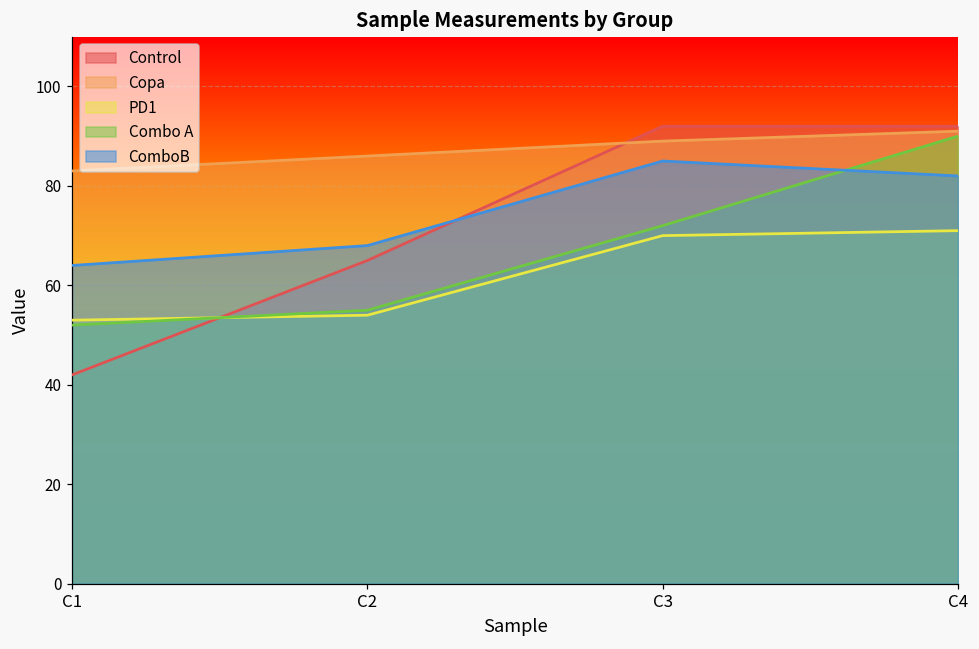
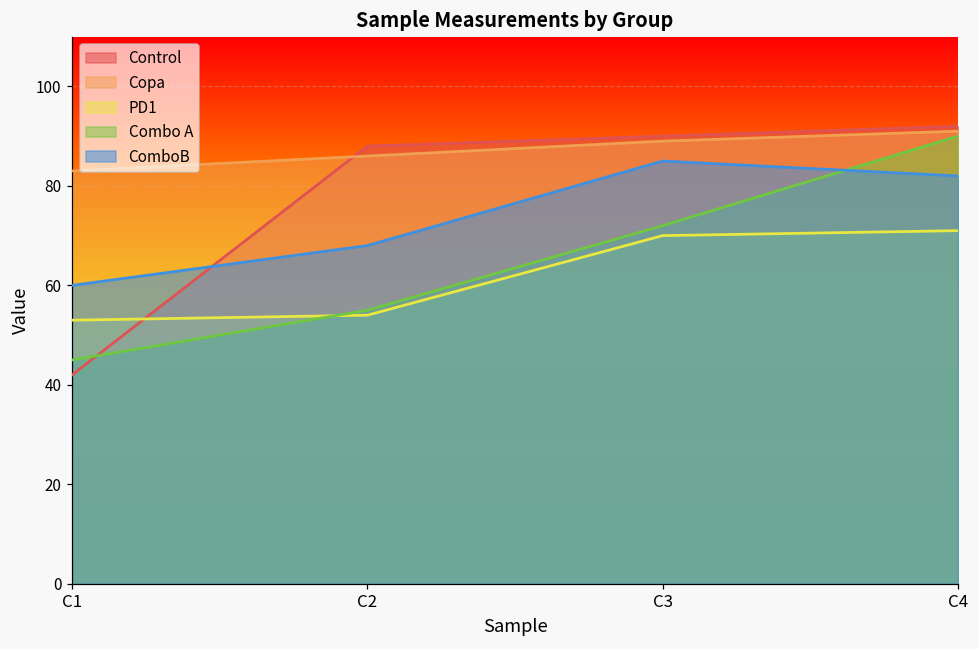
Combo A, C1: 52 -> 45
ComboB, C1: 64 -> 60
Control, C2: 65 -> 88
Control, C3: 92 -> 90
